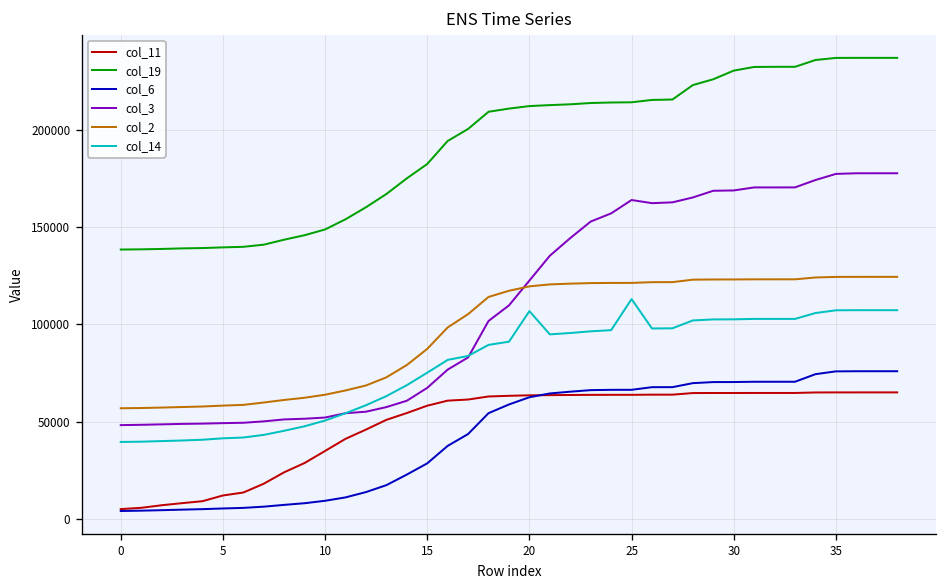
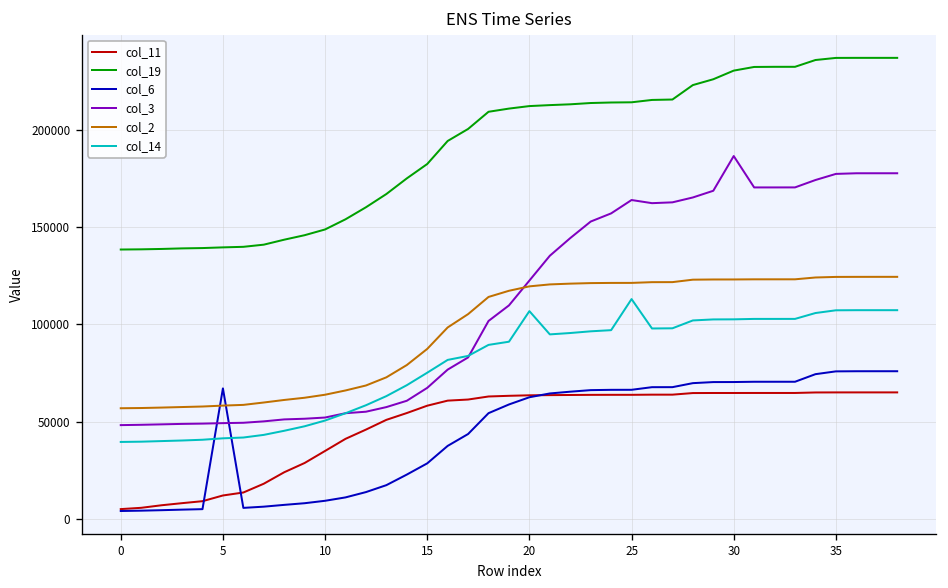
col_6, 5: 6000 -> 67000
col_3, 30: 169000 -> 186000
